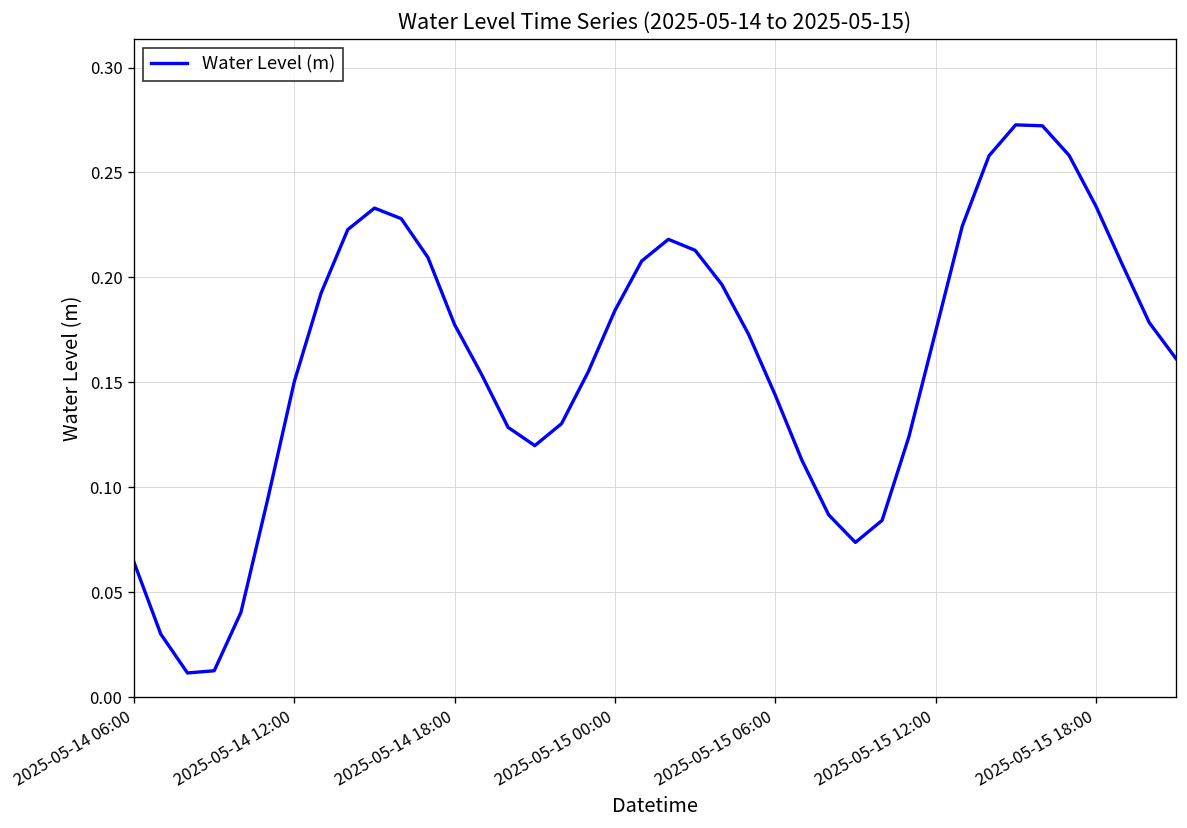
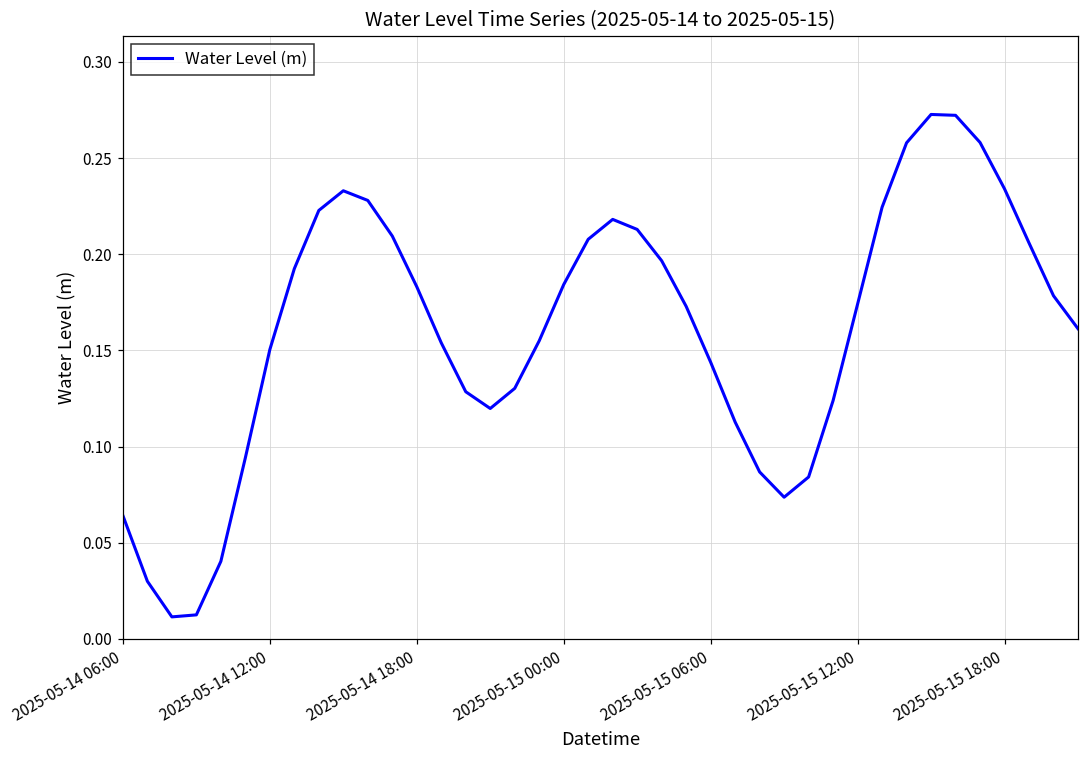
2025-05-14 18:00: 0.177 -> 0.183
